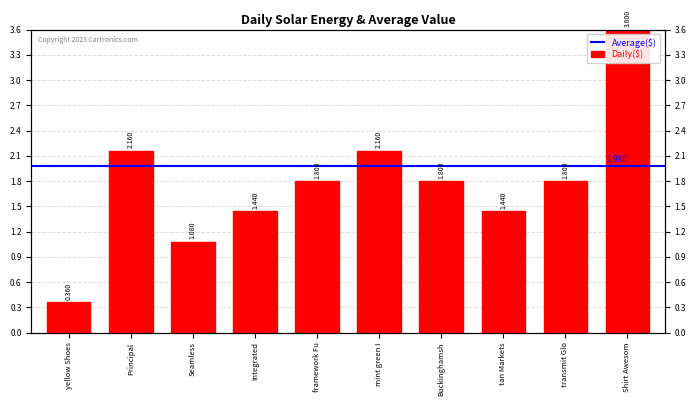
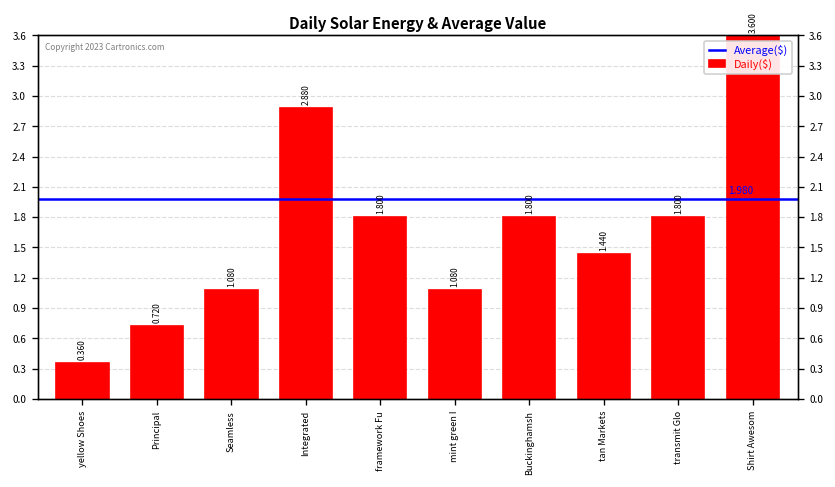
Principal: 2.160 -> 0.720
Integrated: 1.440 -> 2.880
mint green I: 2.160 -> 1.080
